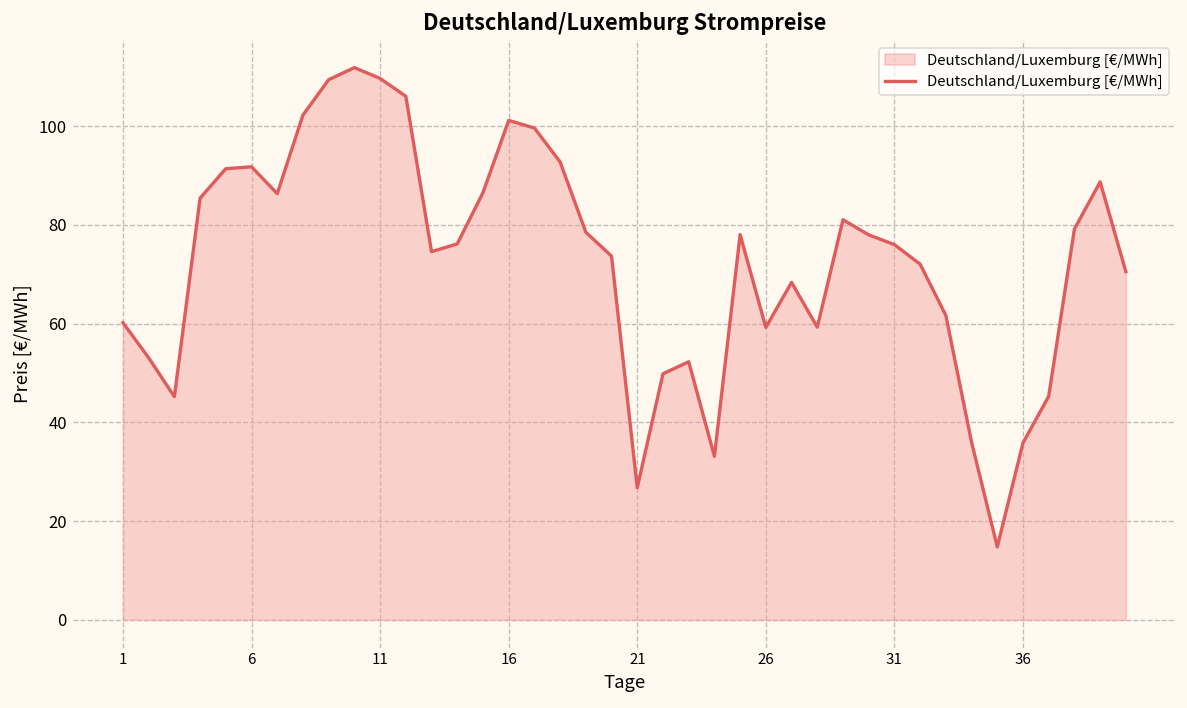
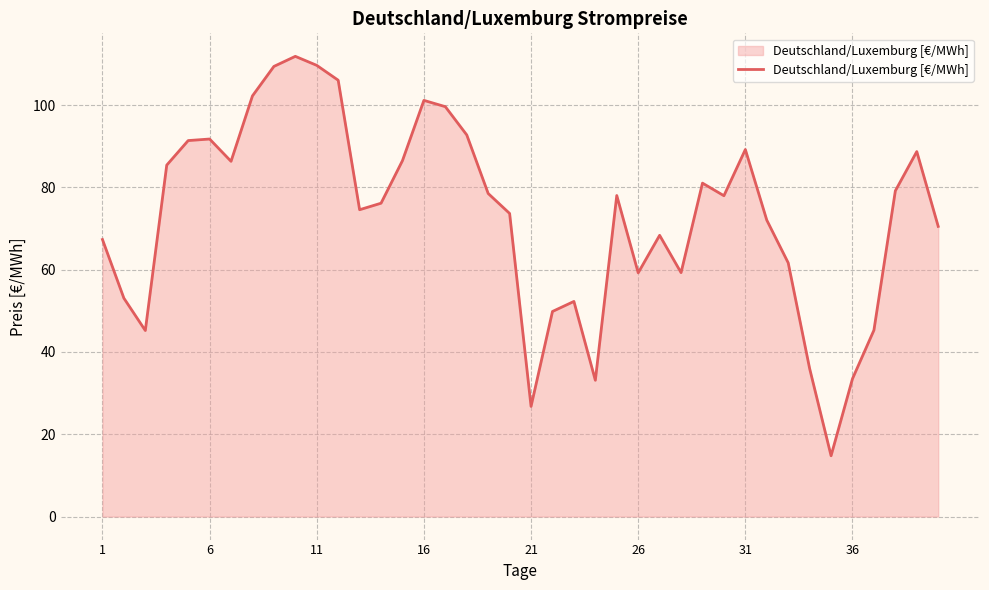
1: 60 -> 67
31: 76 -> 89
36: 36 -> 34
